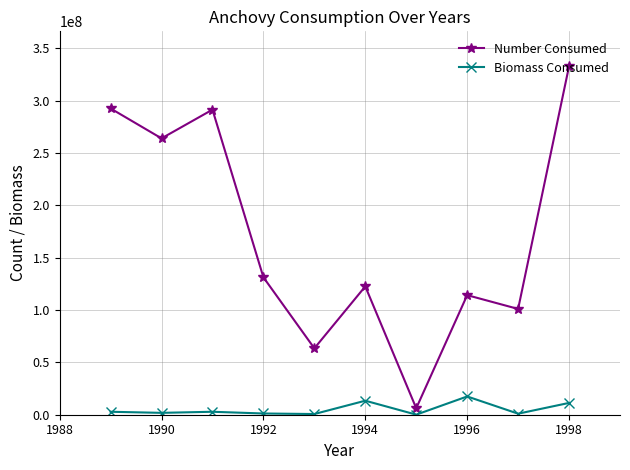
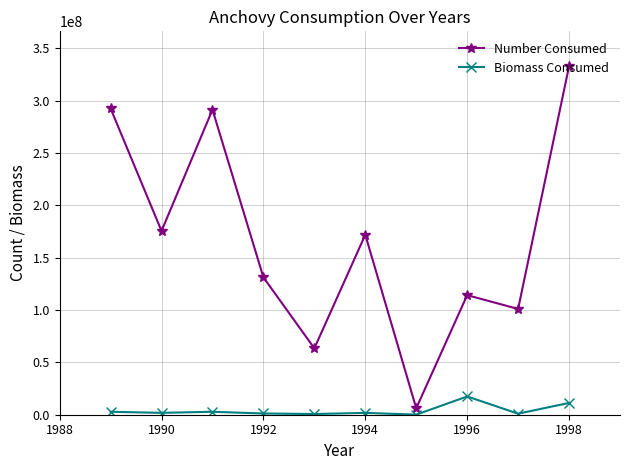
Number Consumed, 1990: 264000000 -> 176000000
Number Consumed, 1994: 123000000 -> 172000000
Biomass Consumed, 1994: 13000000 -> 2000000
